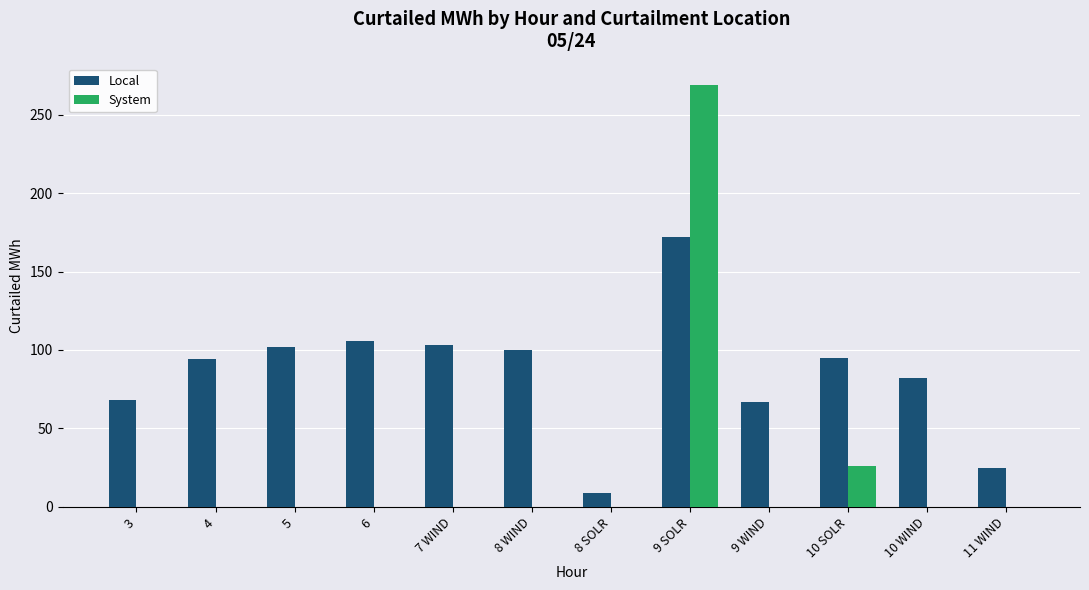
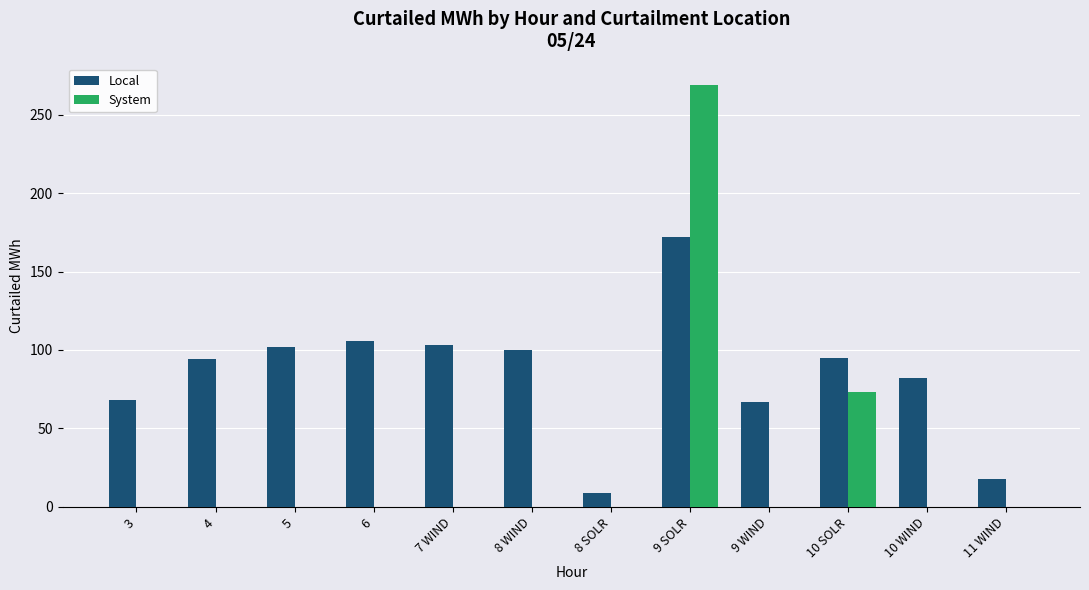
System, 10 SOLR: 26 -> 73
Local, 11 WIND: 25 -> 18
